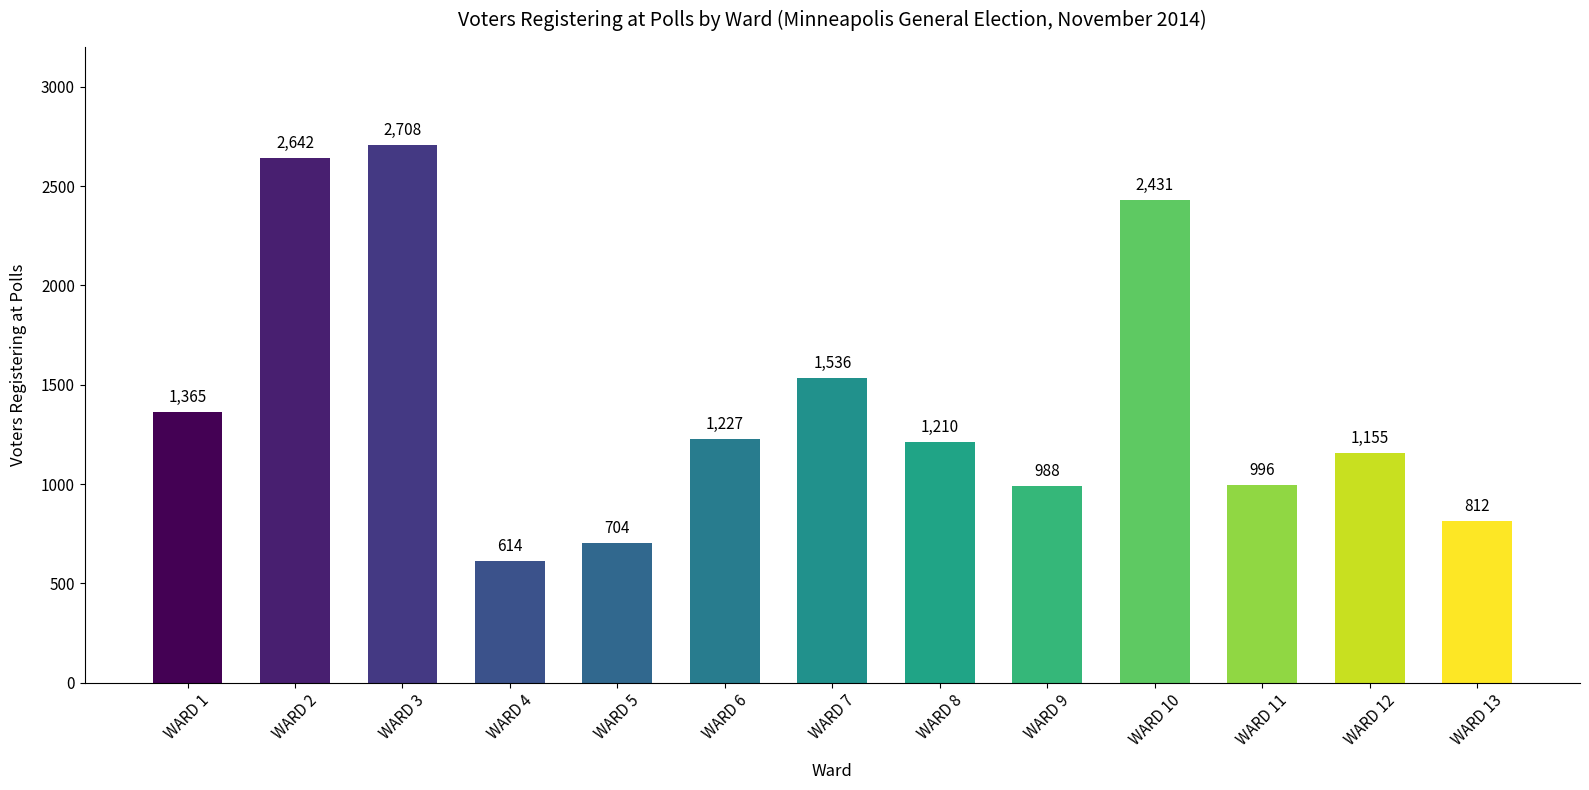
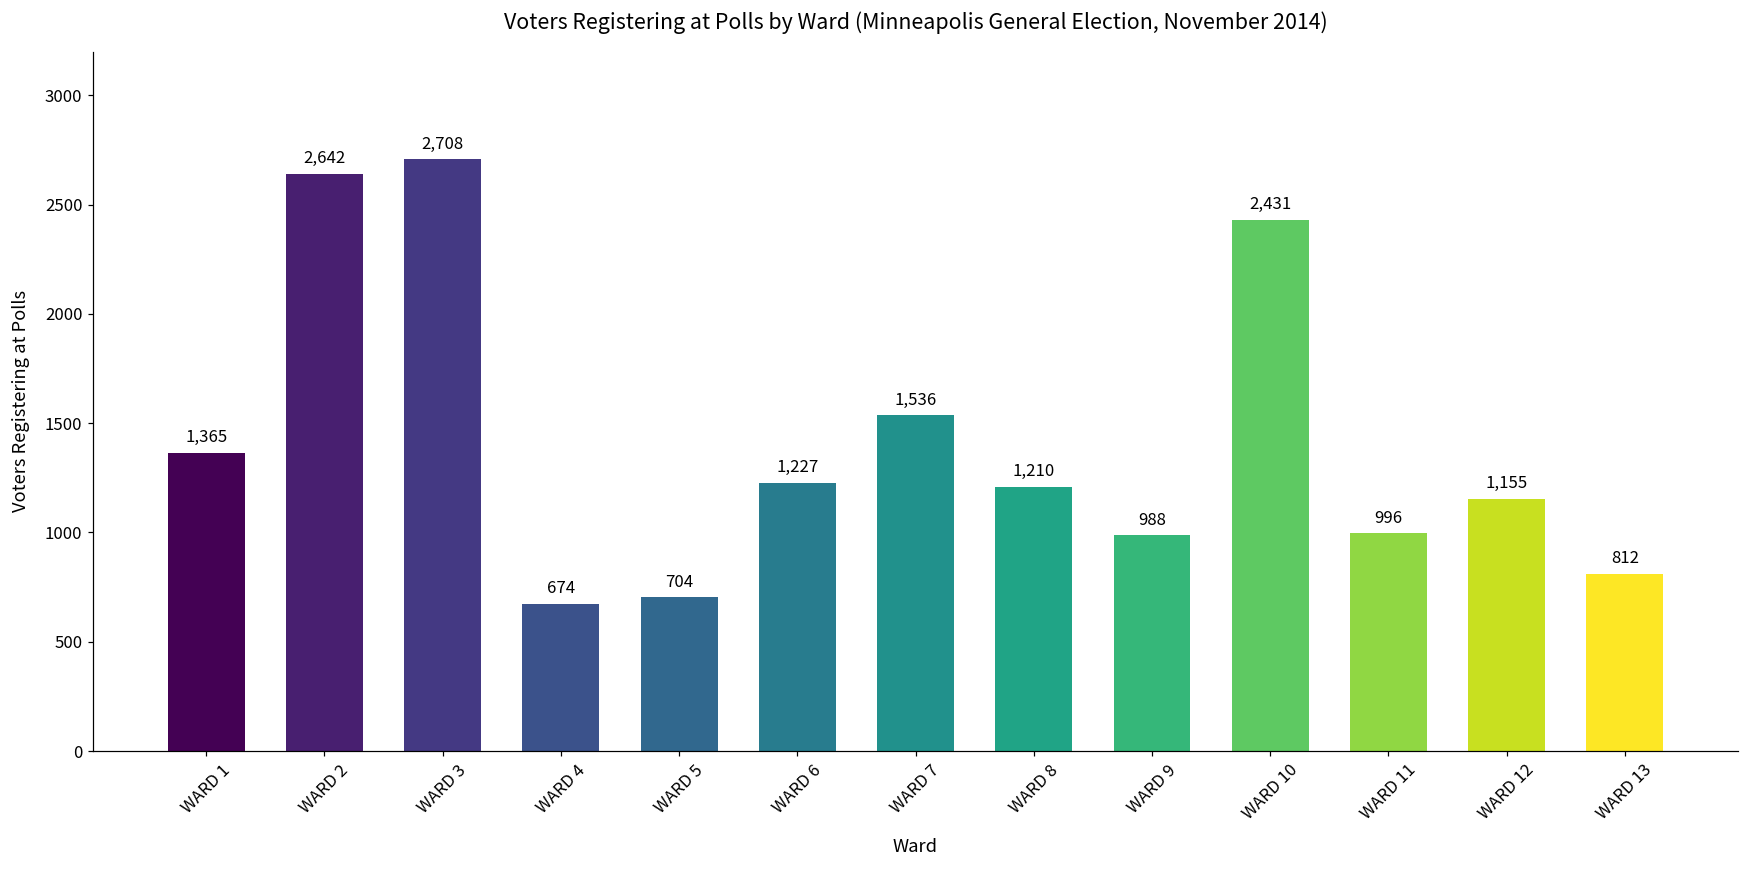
WARD 4: 614 -> 674
